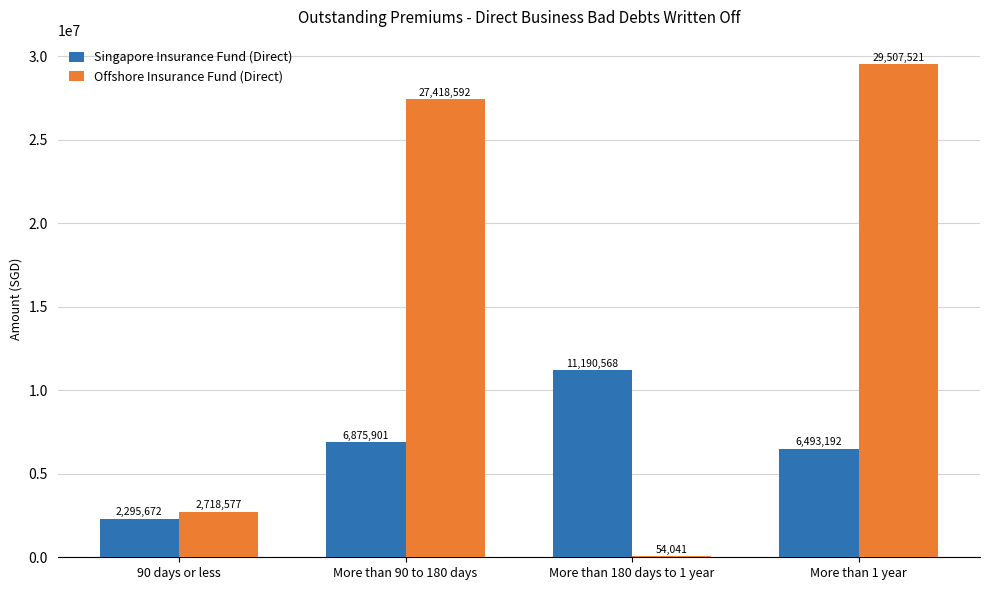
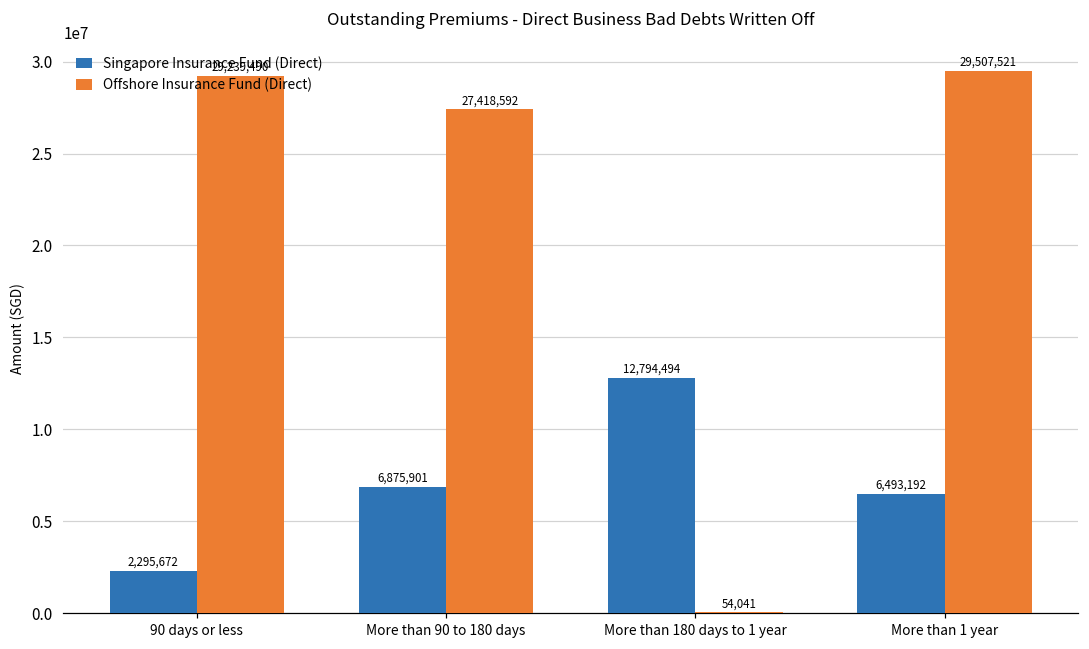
Offshore Insurance Fund (Direct), 90 days or less: 2,718,577 -> 29,239,490
Singapore Insurance Fund (Direct), More than 180 days to 1 year: 11,190,568 -> 12,794,494
